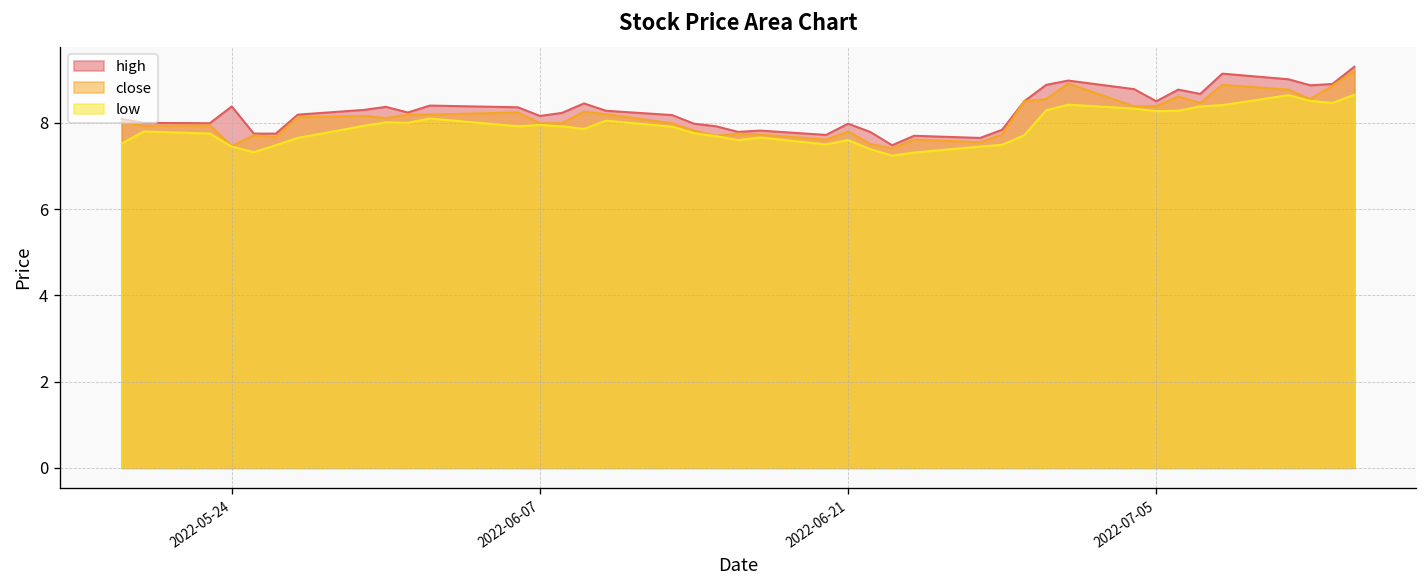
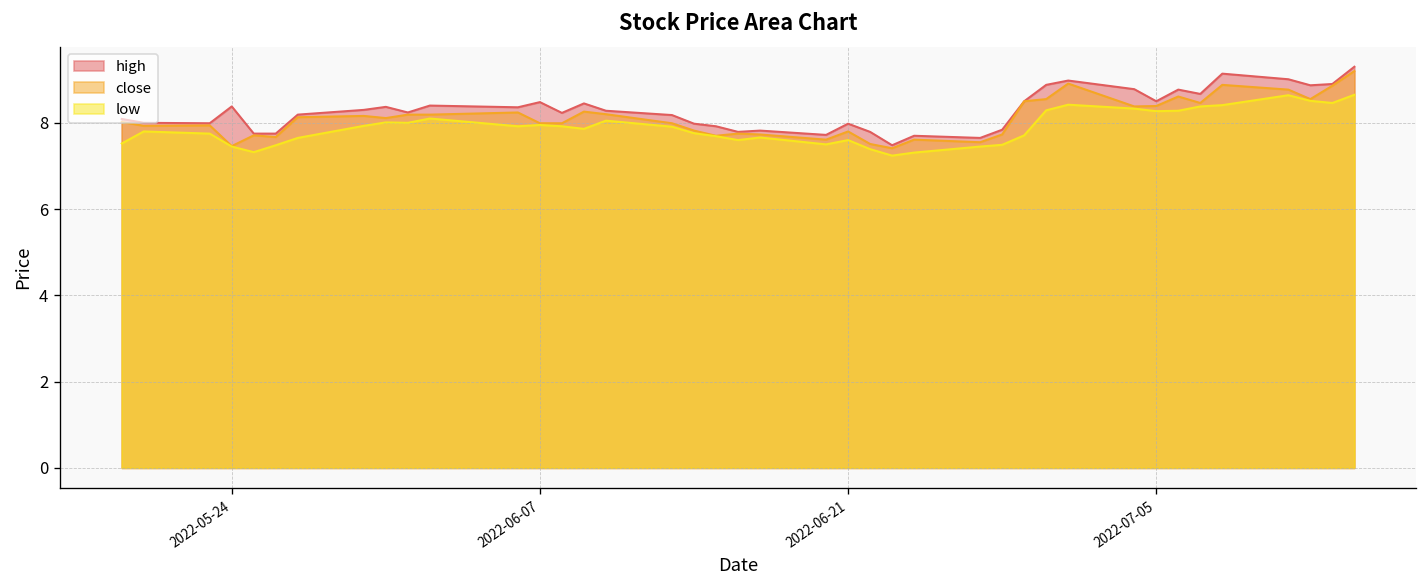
high, 2022-06-07: 8.2 -> 8.5
